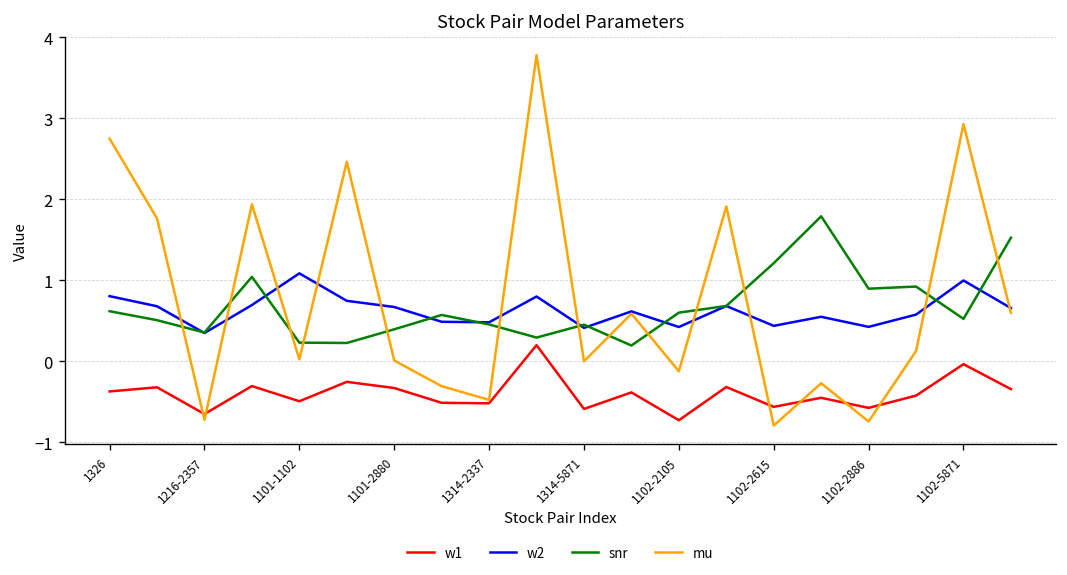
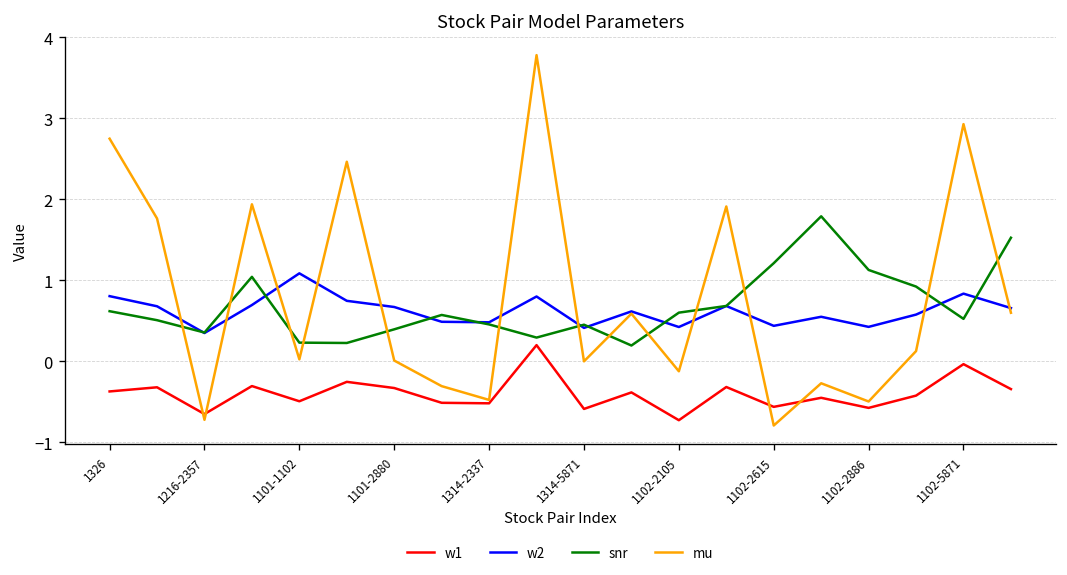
snr, 1102-2886: 0.9 -> 1.1
mu, 1102-2886: -0.7 -> -0.5
w2, 1102-5871: 1.0 -> 0.8
